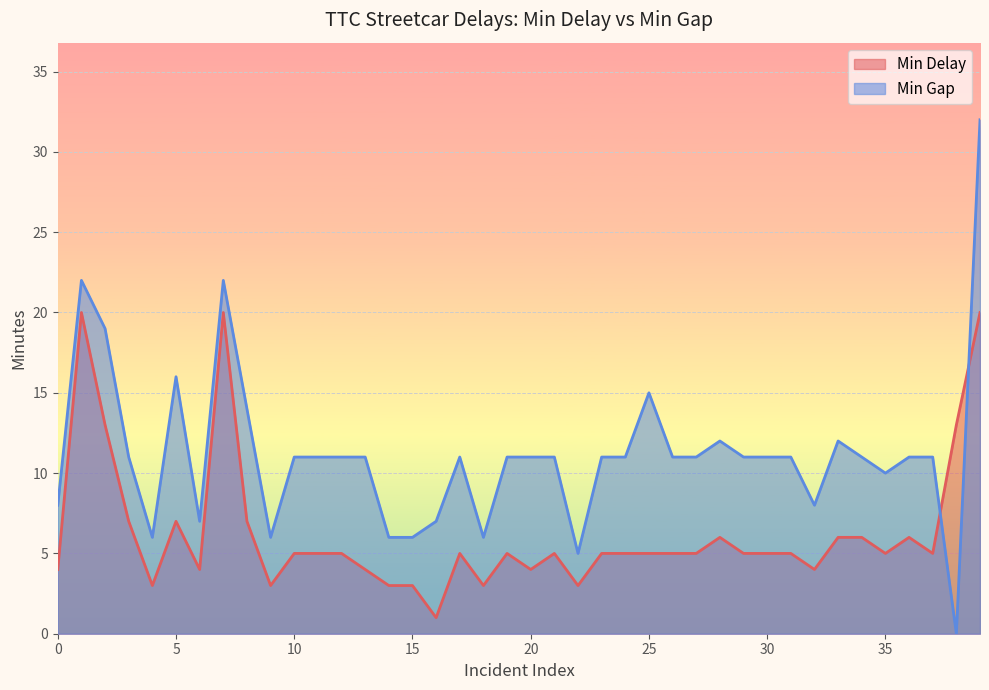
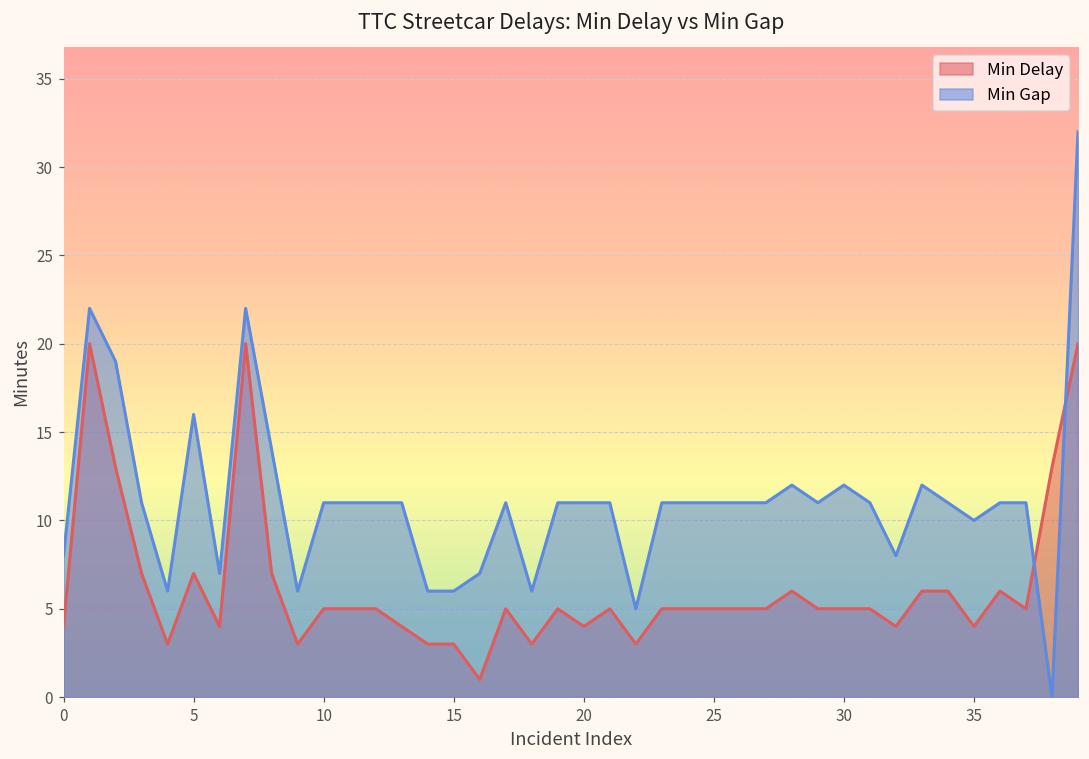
Min Gap, 25: 15 -> 11
Min Gap, 30: 11 -> 12
Min Delay, 35: 5 -> 4
